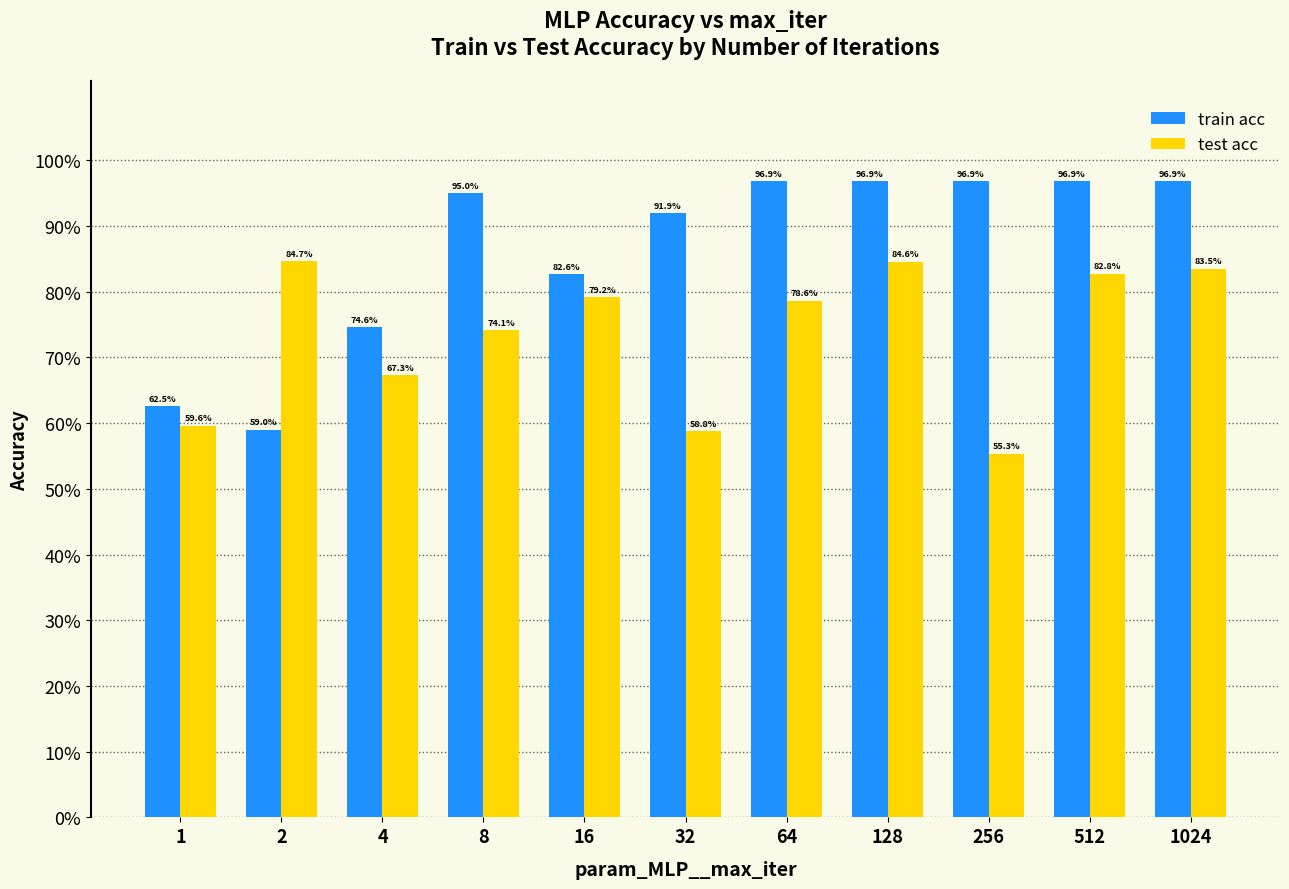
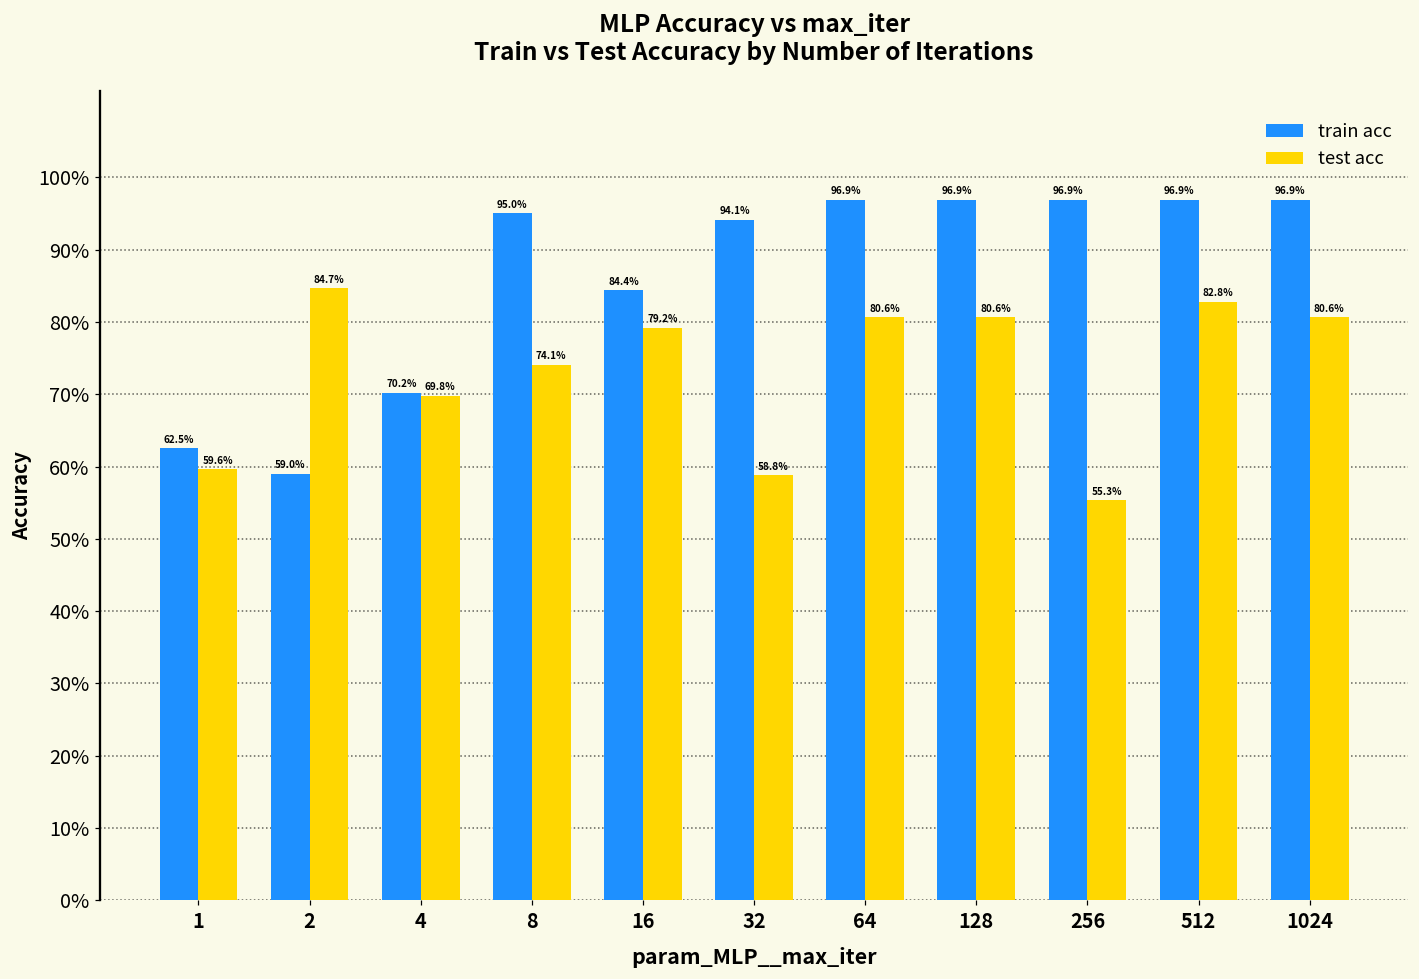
train acc, 4: 74.6% -> 70.2%
test acc, 4: 67.3% -> 69.8%
train acc, 16: 82.6% -> 84.4%
train acc, 32: 91.9% -> 94.1%
test acc, 64: 78.6% -> 80.6%
test acc, 128: 84.6% -> 80.6%
test acc, 1024: 83.5% -> 80.6%
